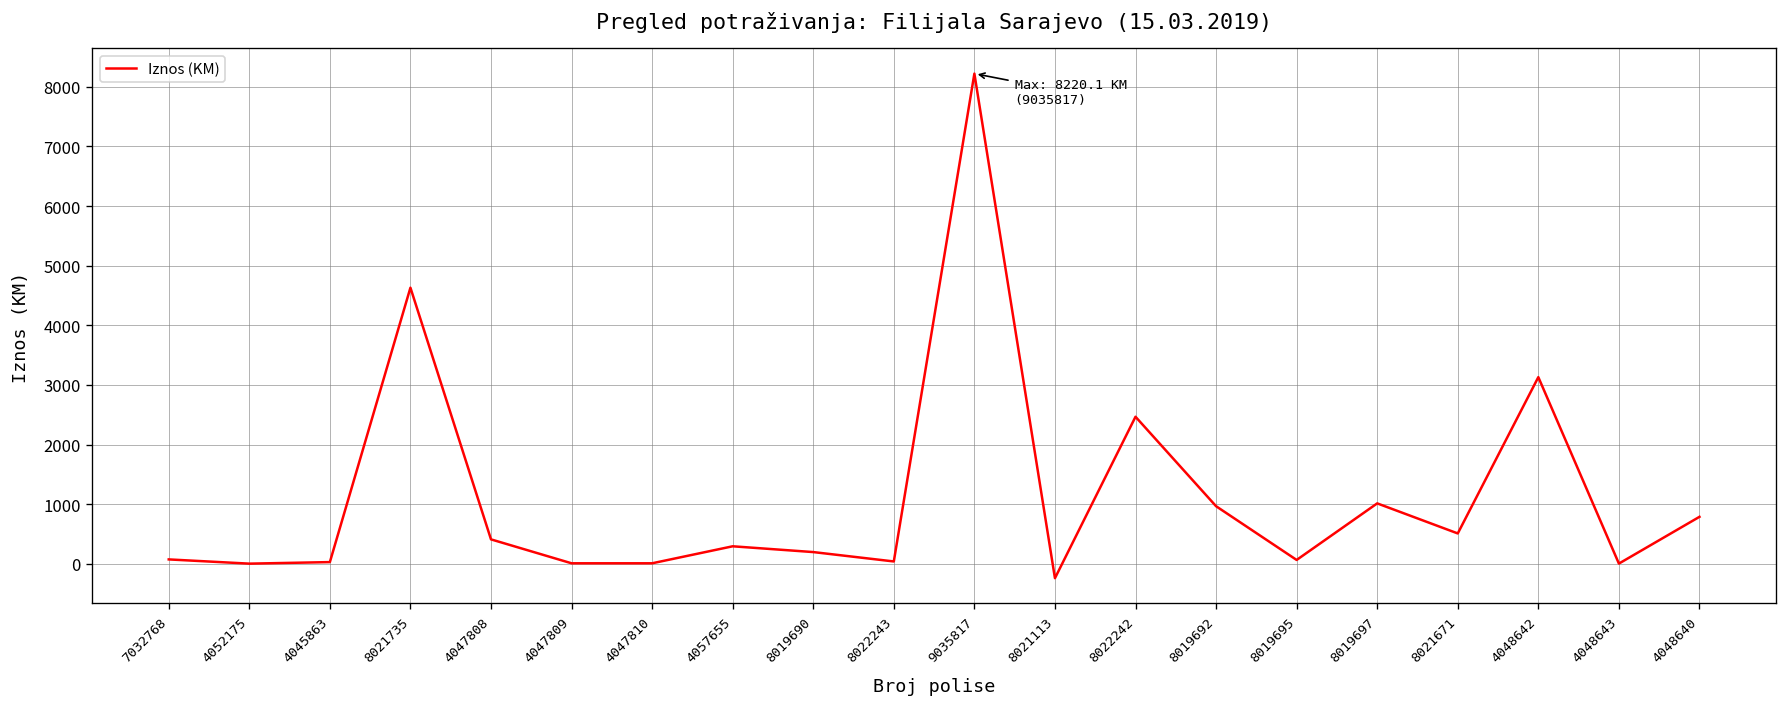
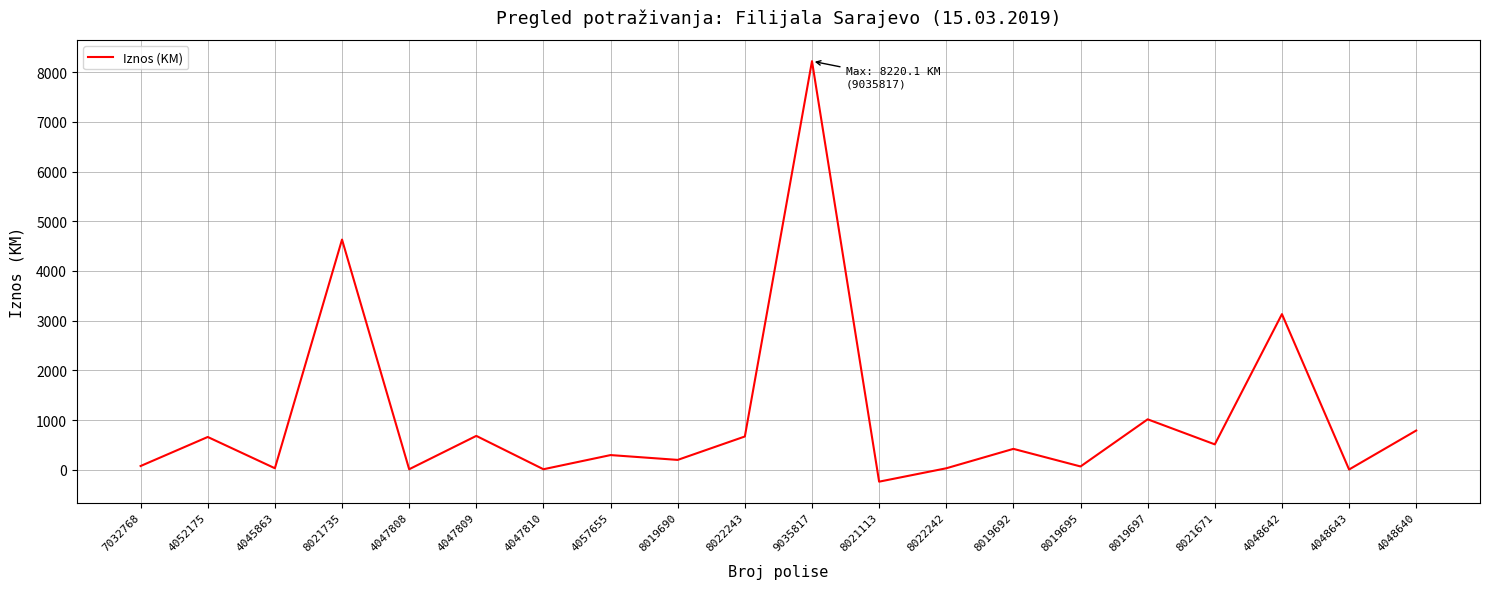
4052175: 0 -> 700
4047808: 400 -> 0
4047809: 0 -> 700
8022243: 0 -> 700
8022242: 2500 -> 0
8019692: 1000 -> 400
